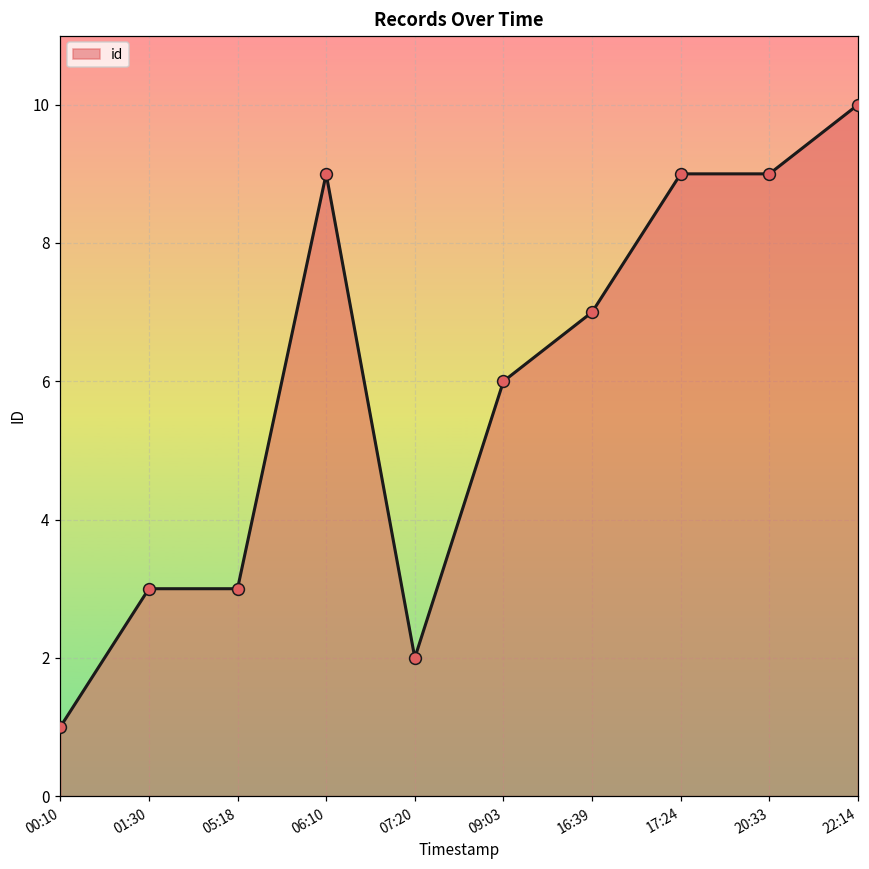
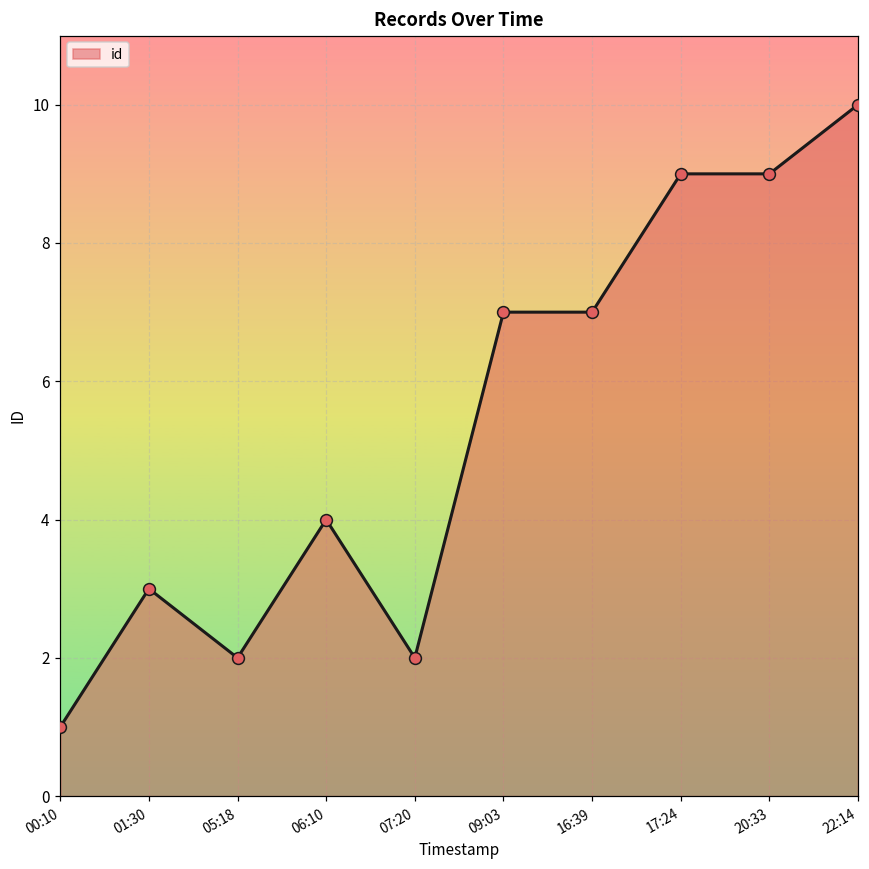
05:18: 3 -> 2
06:10: 9 -> 4
09:03: 6 -> 7
